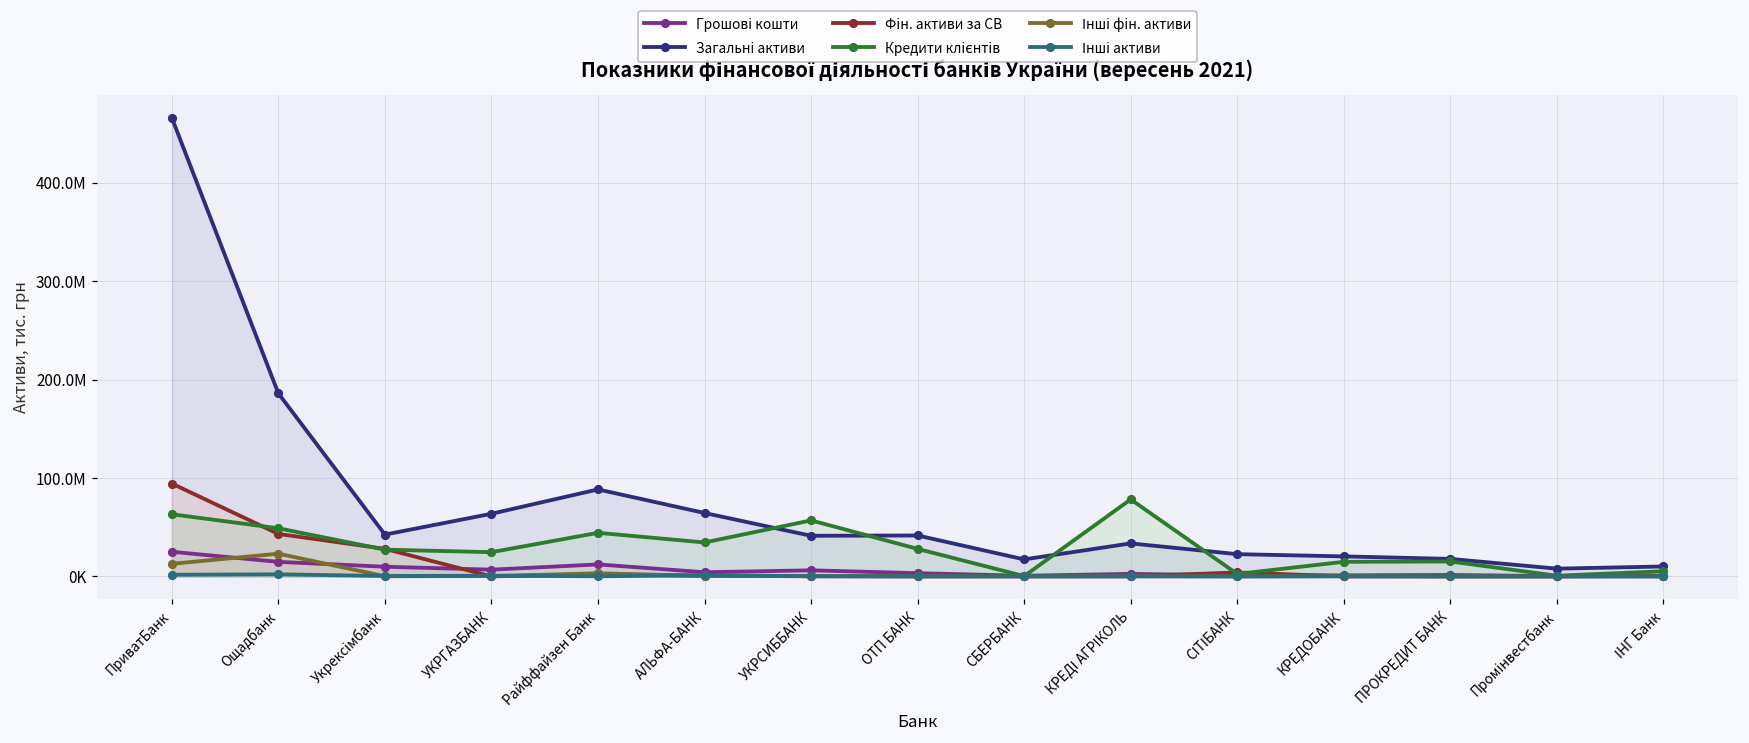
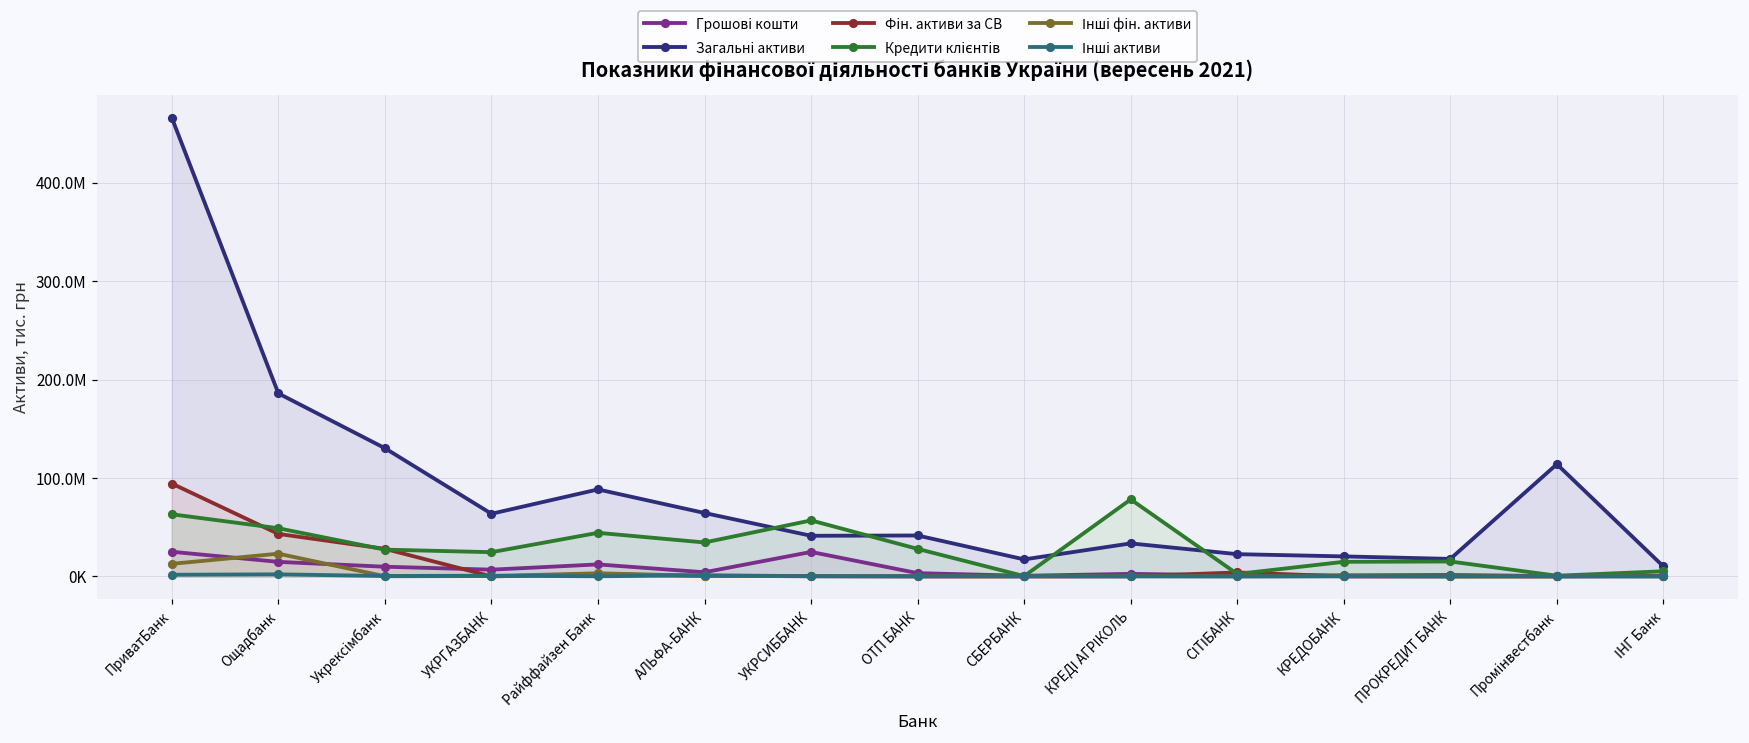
Загальні активи, Укрексімбанк: 40000000 -> 130000000
Грошові кошти, УКРСИББАНК: 10000000 -> 20000000
Загальні активи, Промінвестбанк: 10000000 -> 110000000
